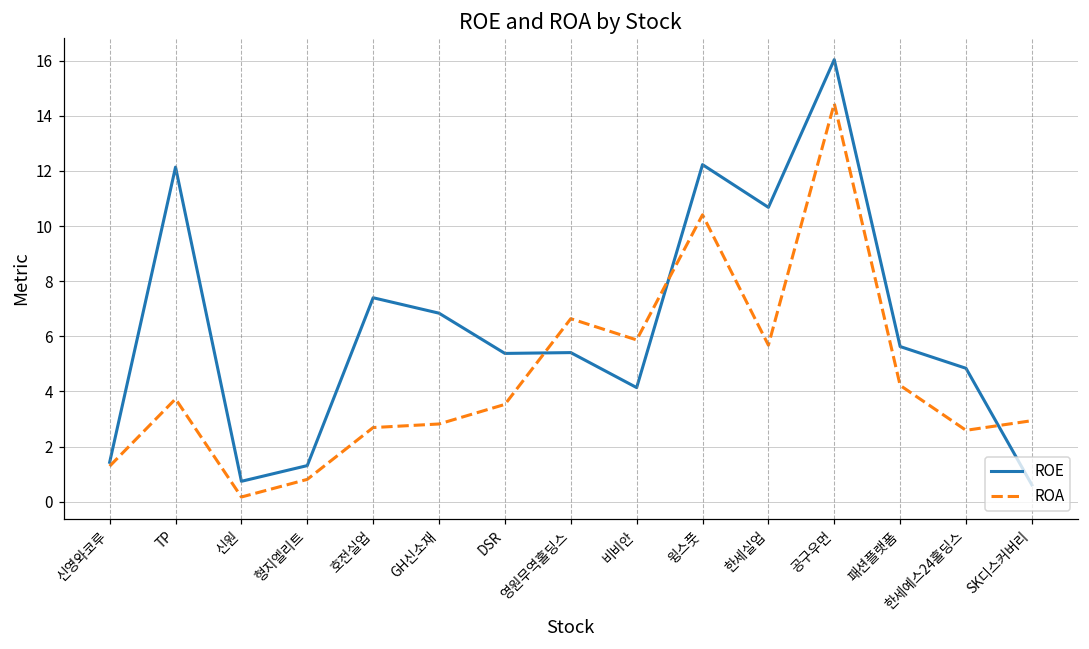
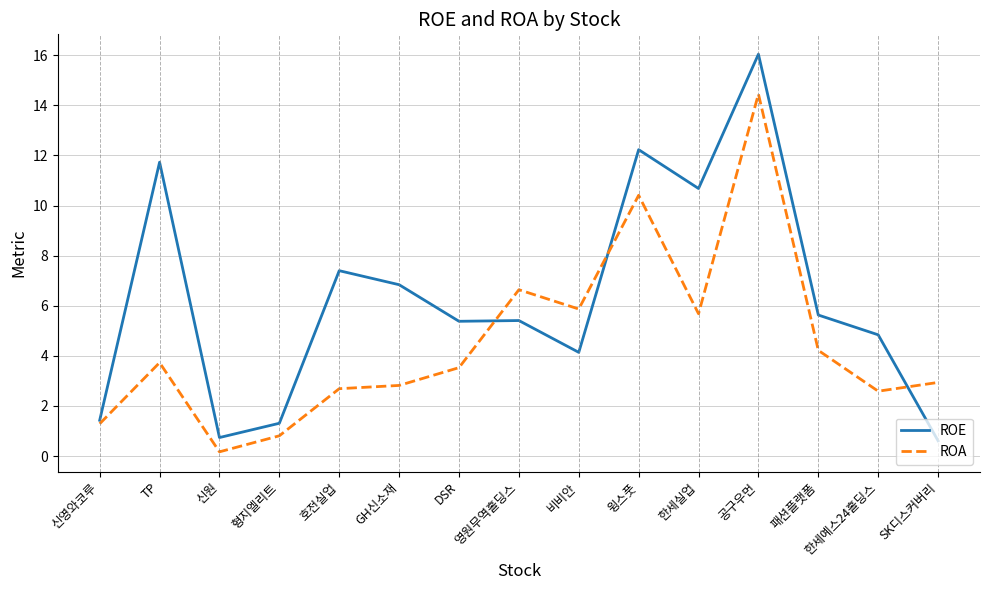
ROE, TP: 12.1 -> 11.7
